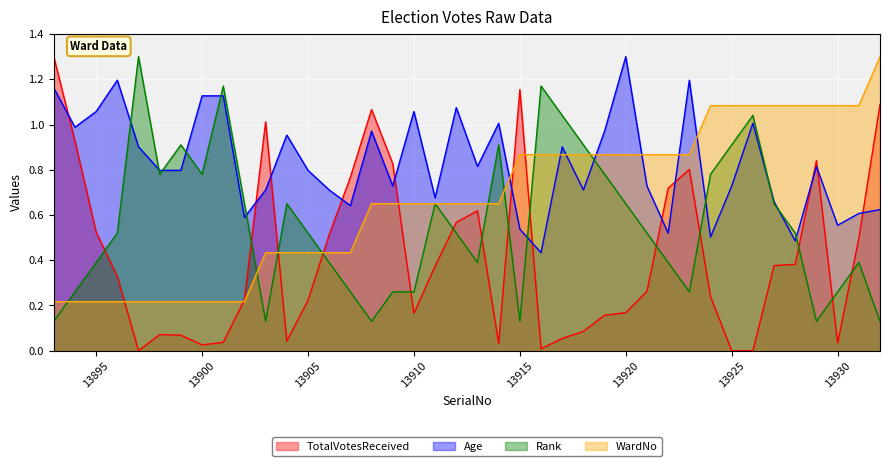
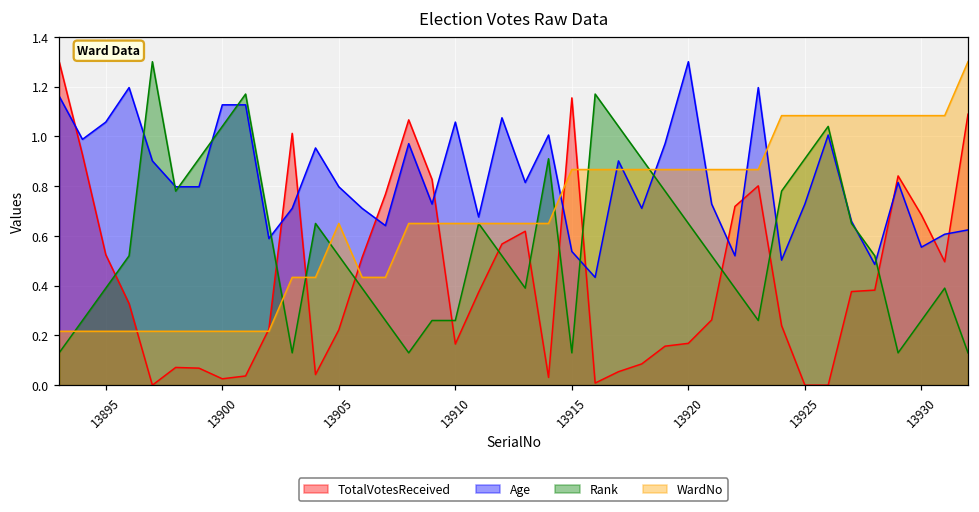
Rank, 13900: 0.78 -> 1.04
WardNo, 13905: 0.43 -> 0.65
TotalVotesReceived, 13930: 0.03 -> 0.68
